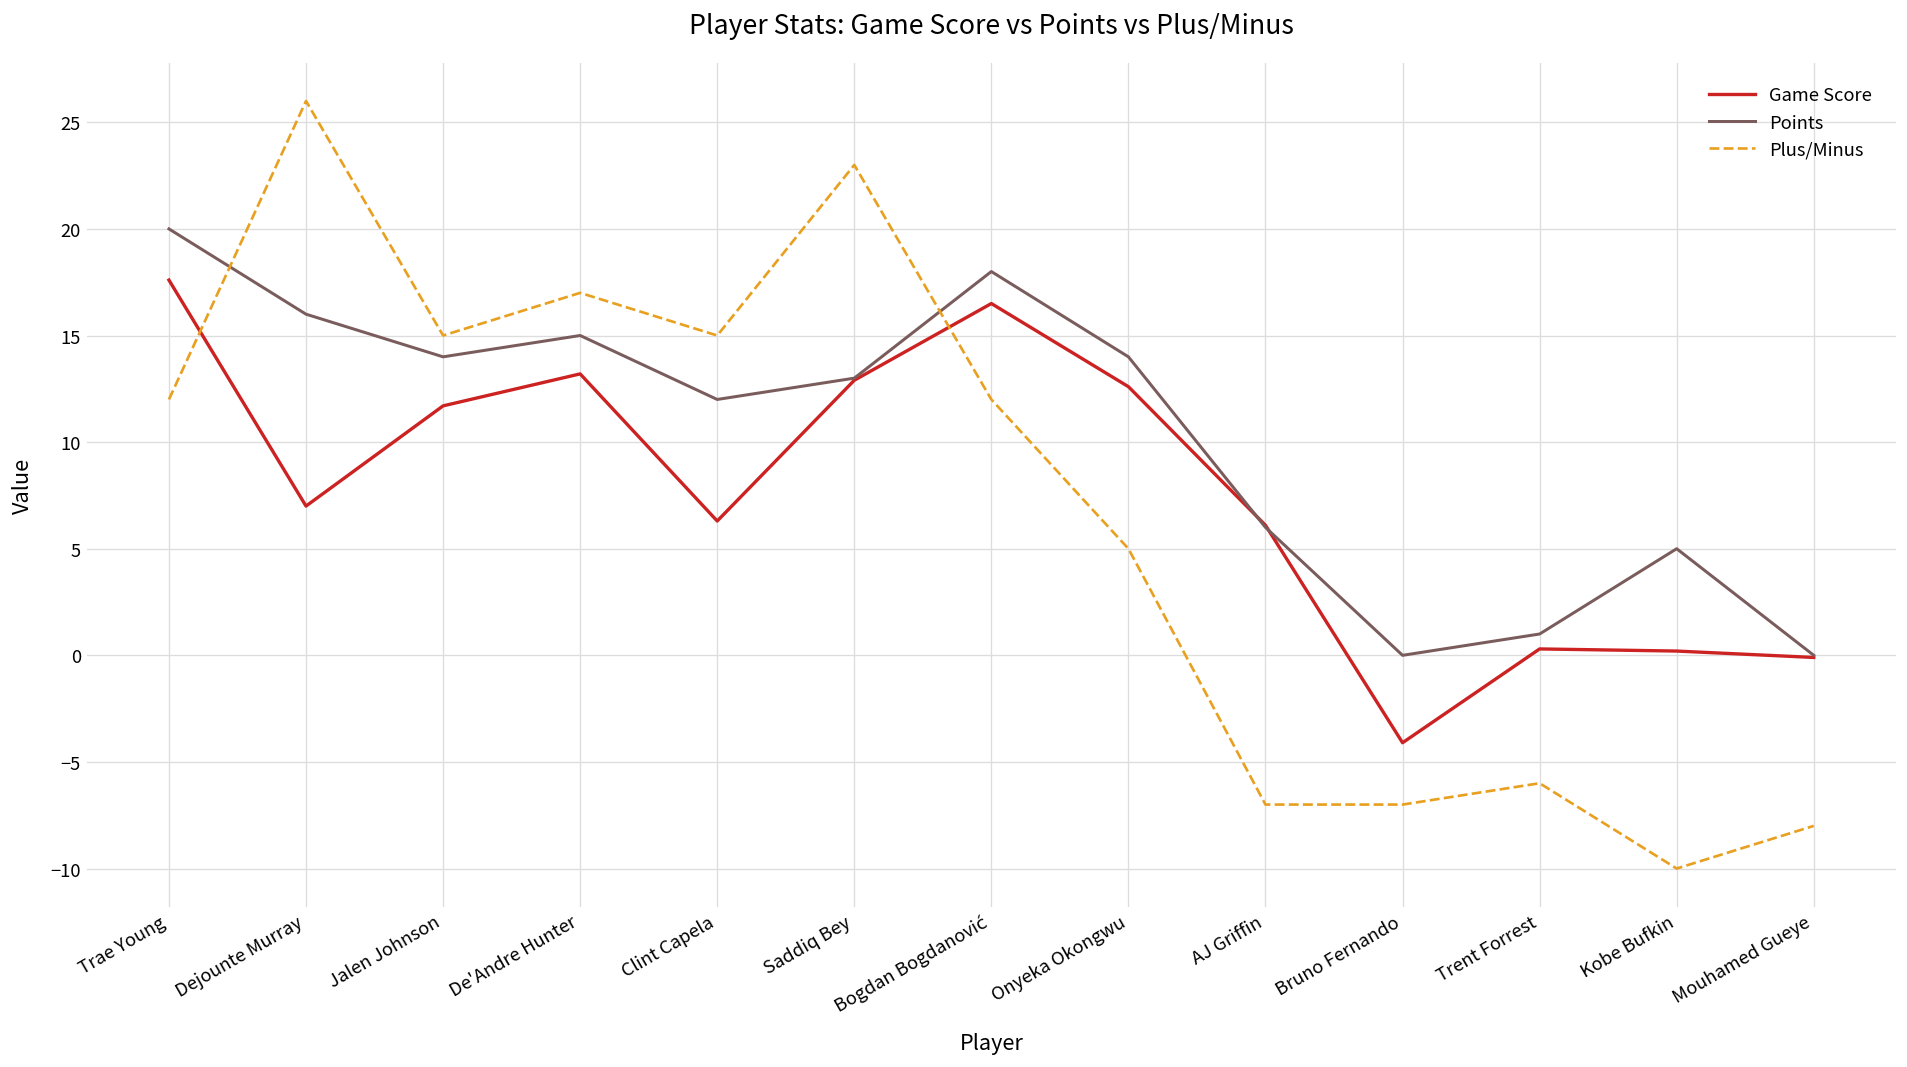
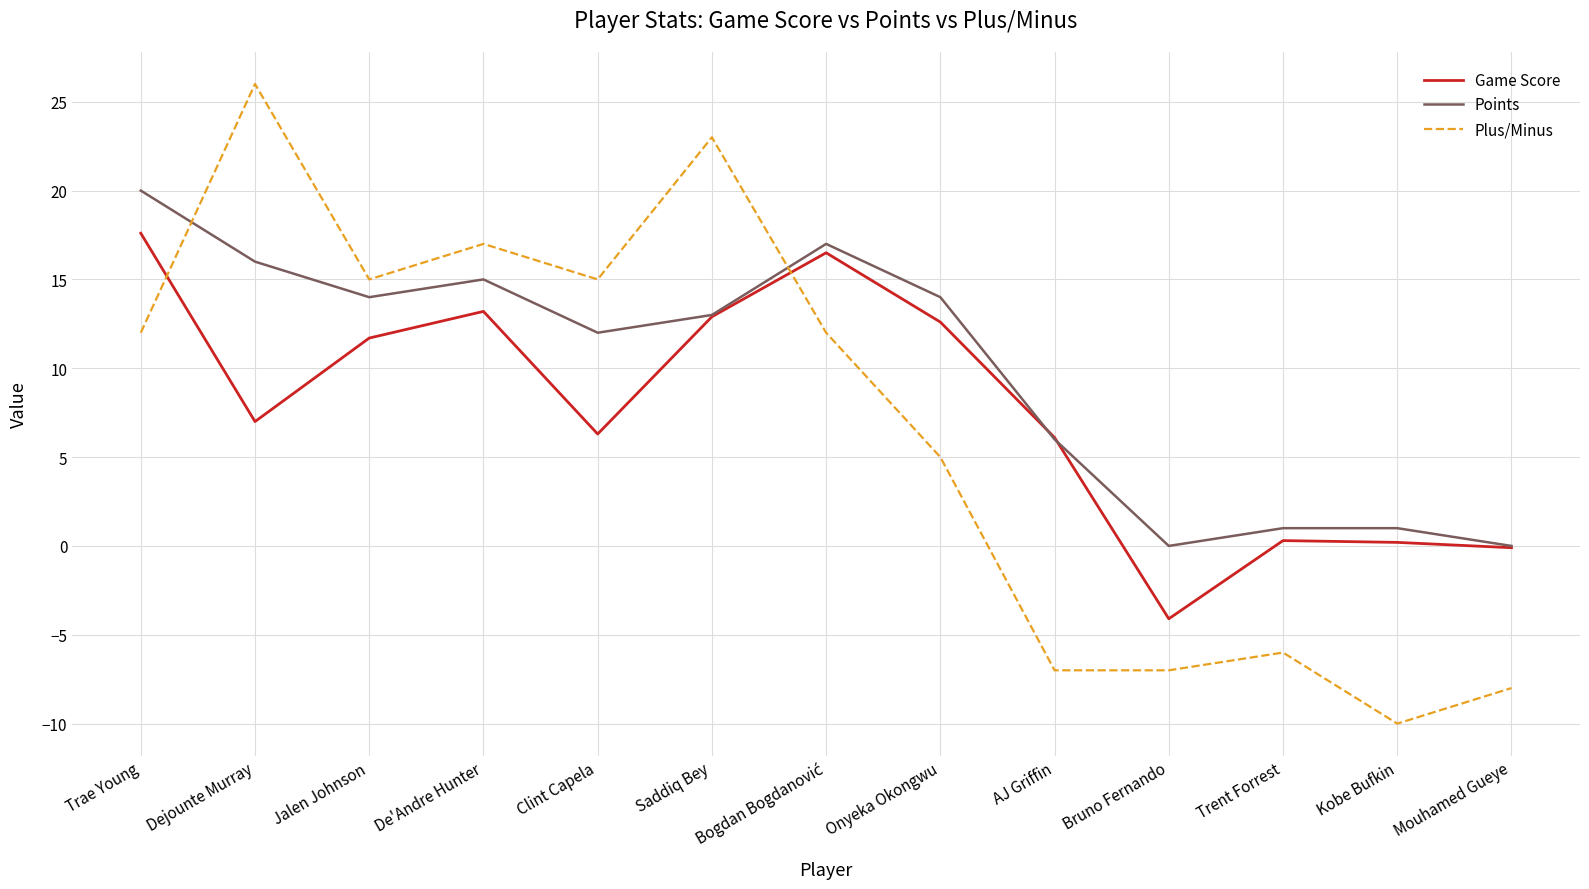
Points, Bogdan Bogdanović: 18 -> 17
Points, Kobe Bufkin: 5 -> 1
